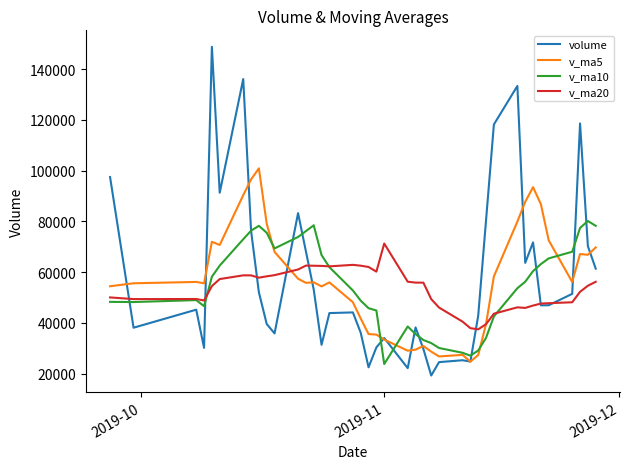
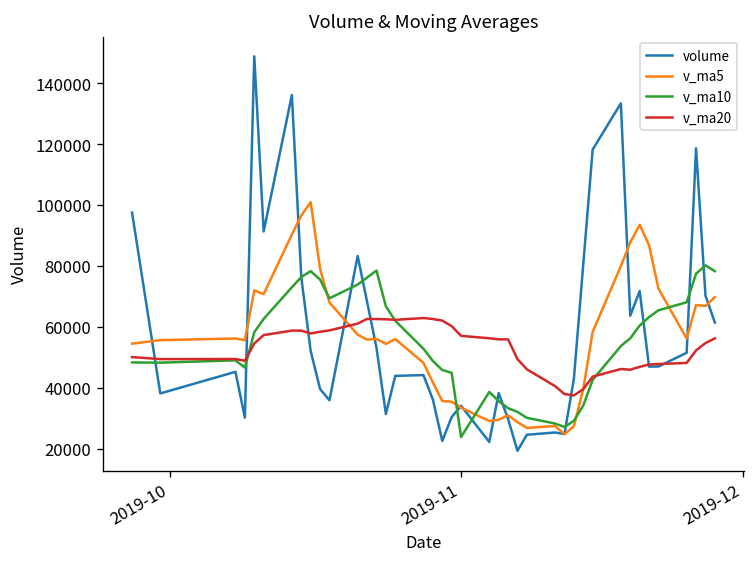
v_ma20, 2019-11: 71000 -> 57000
